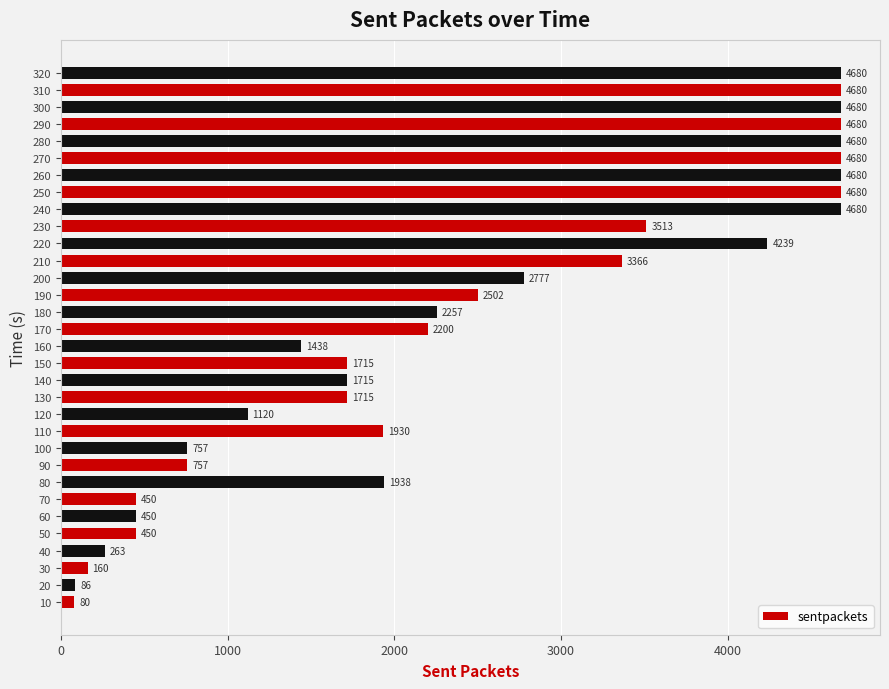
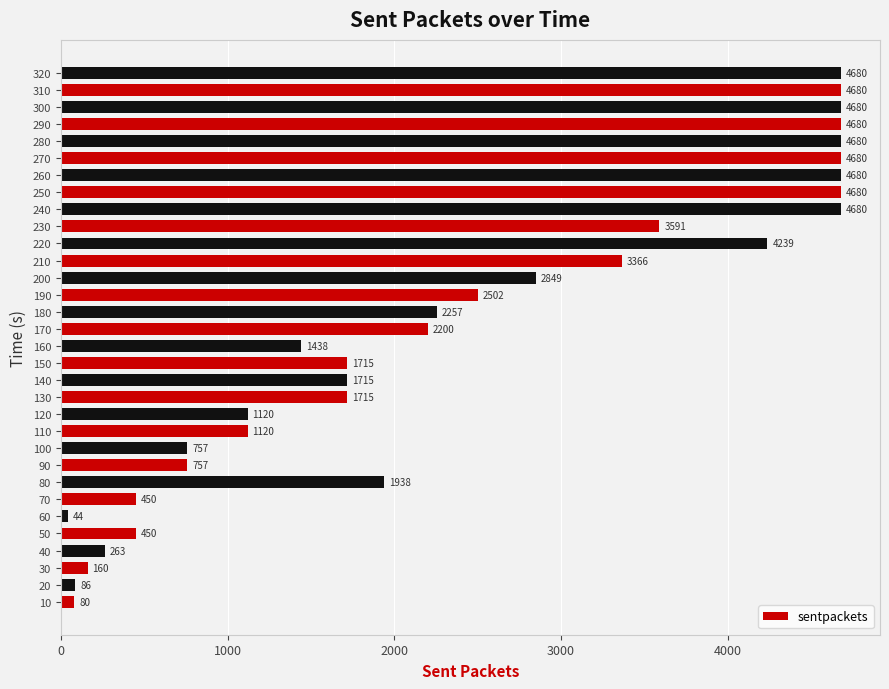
230: 3513 -> 3591
200: 2777 -> 2849
110: 1930 -> 1120
60: 450 -> 44
